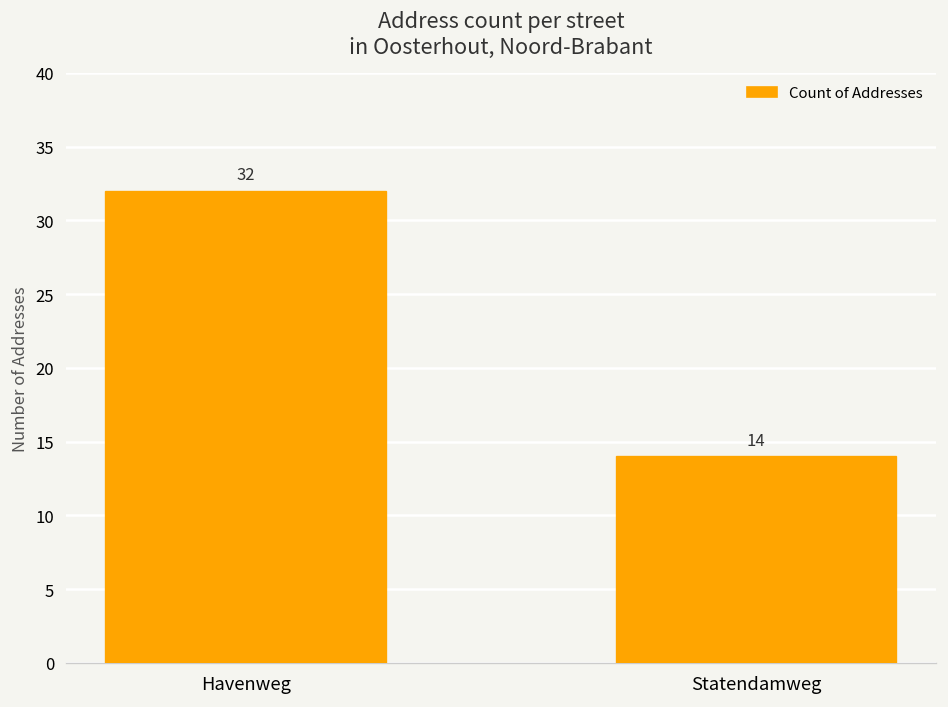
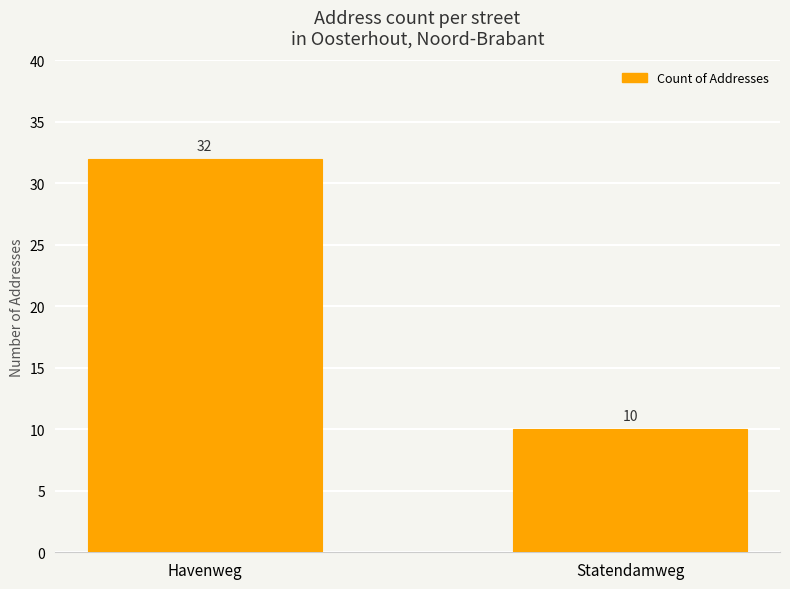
Statendamweg: 14 -> 10
